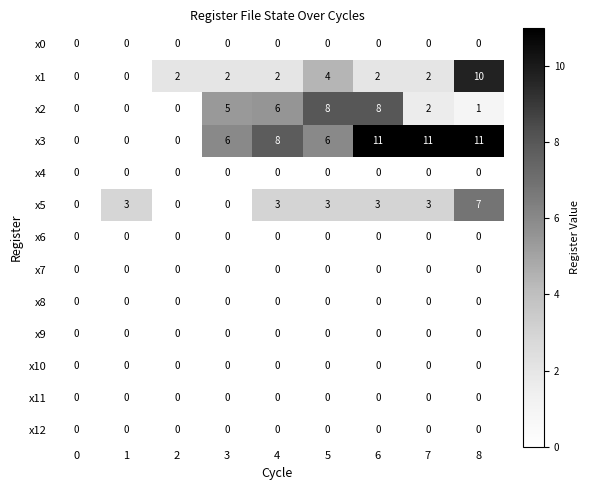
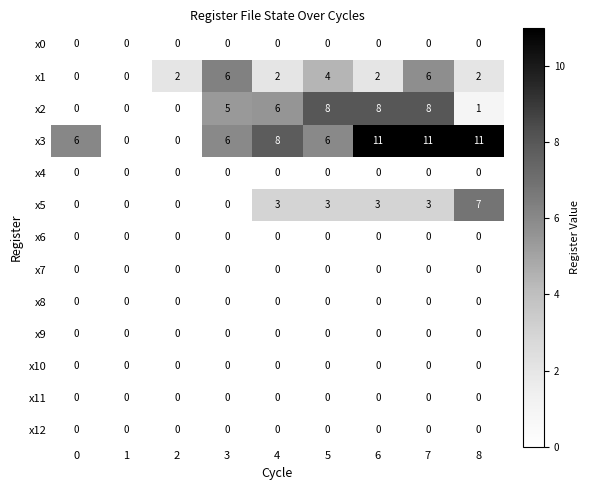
x1, 3: 2 -> 6
x1, 7: 2 -> 6
x1, 8: 10 -> 2
x2, 7: 2 -> 8
x3, 0: 0 -> 6
x5, 1: 3 -> 0
